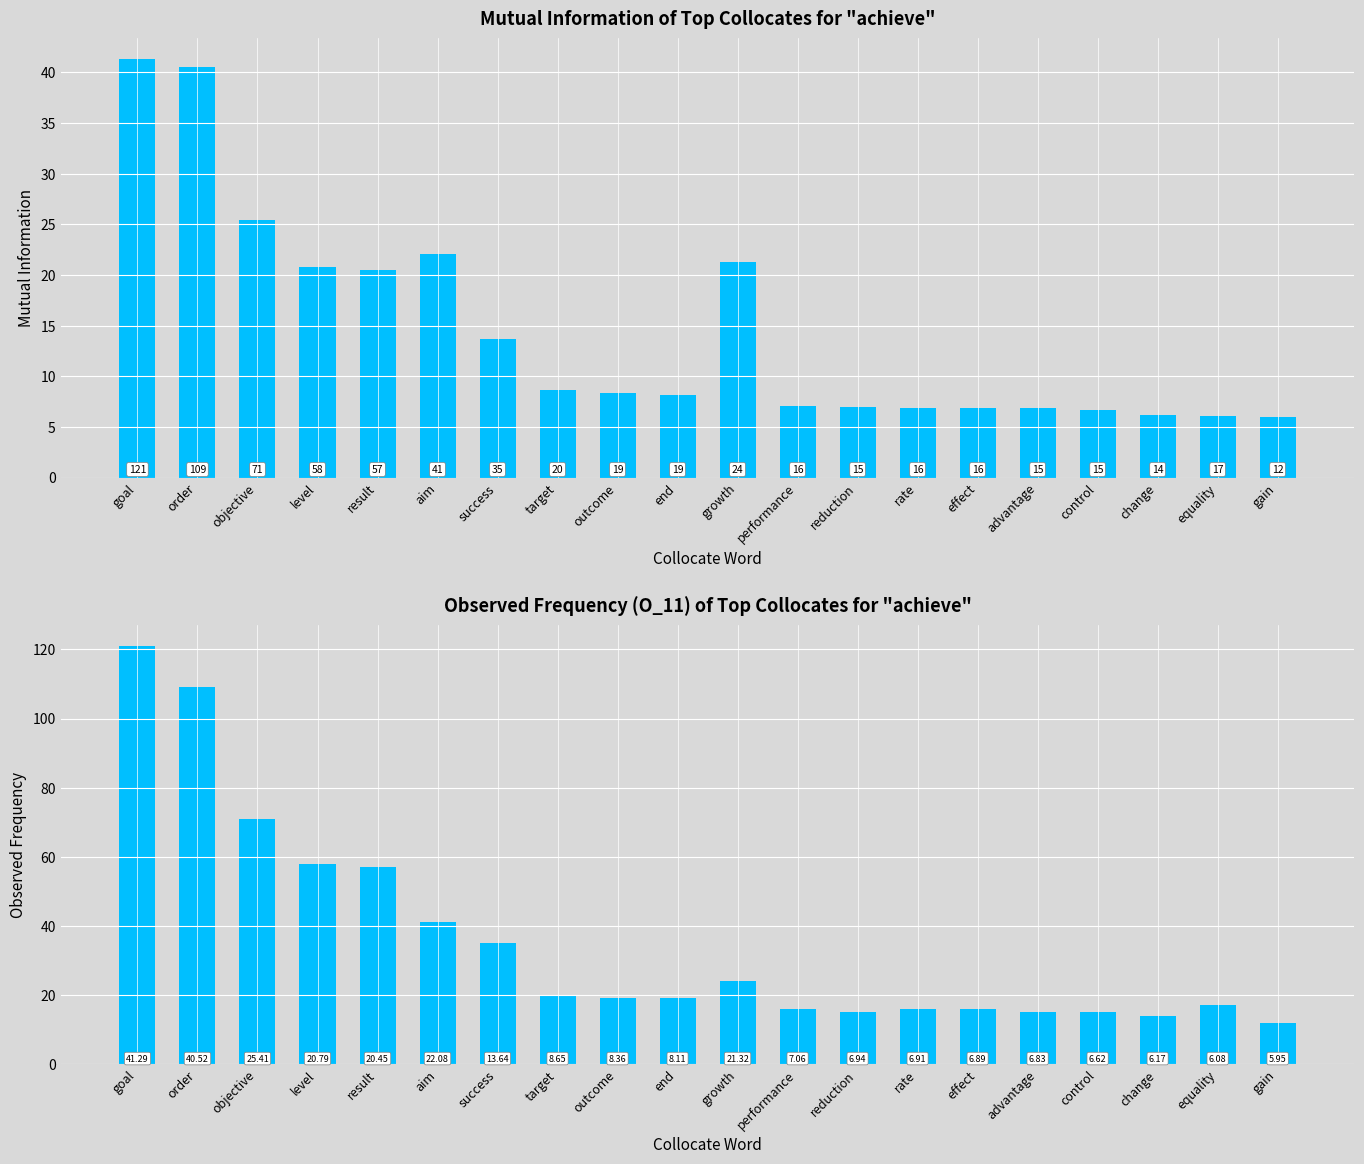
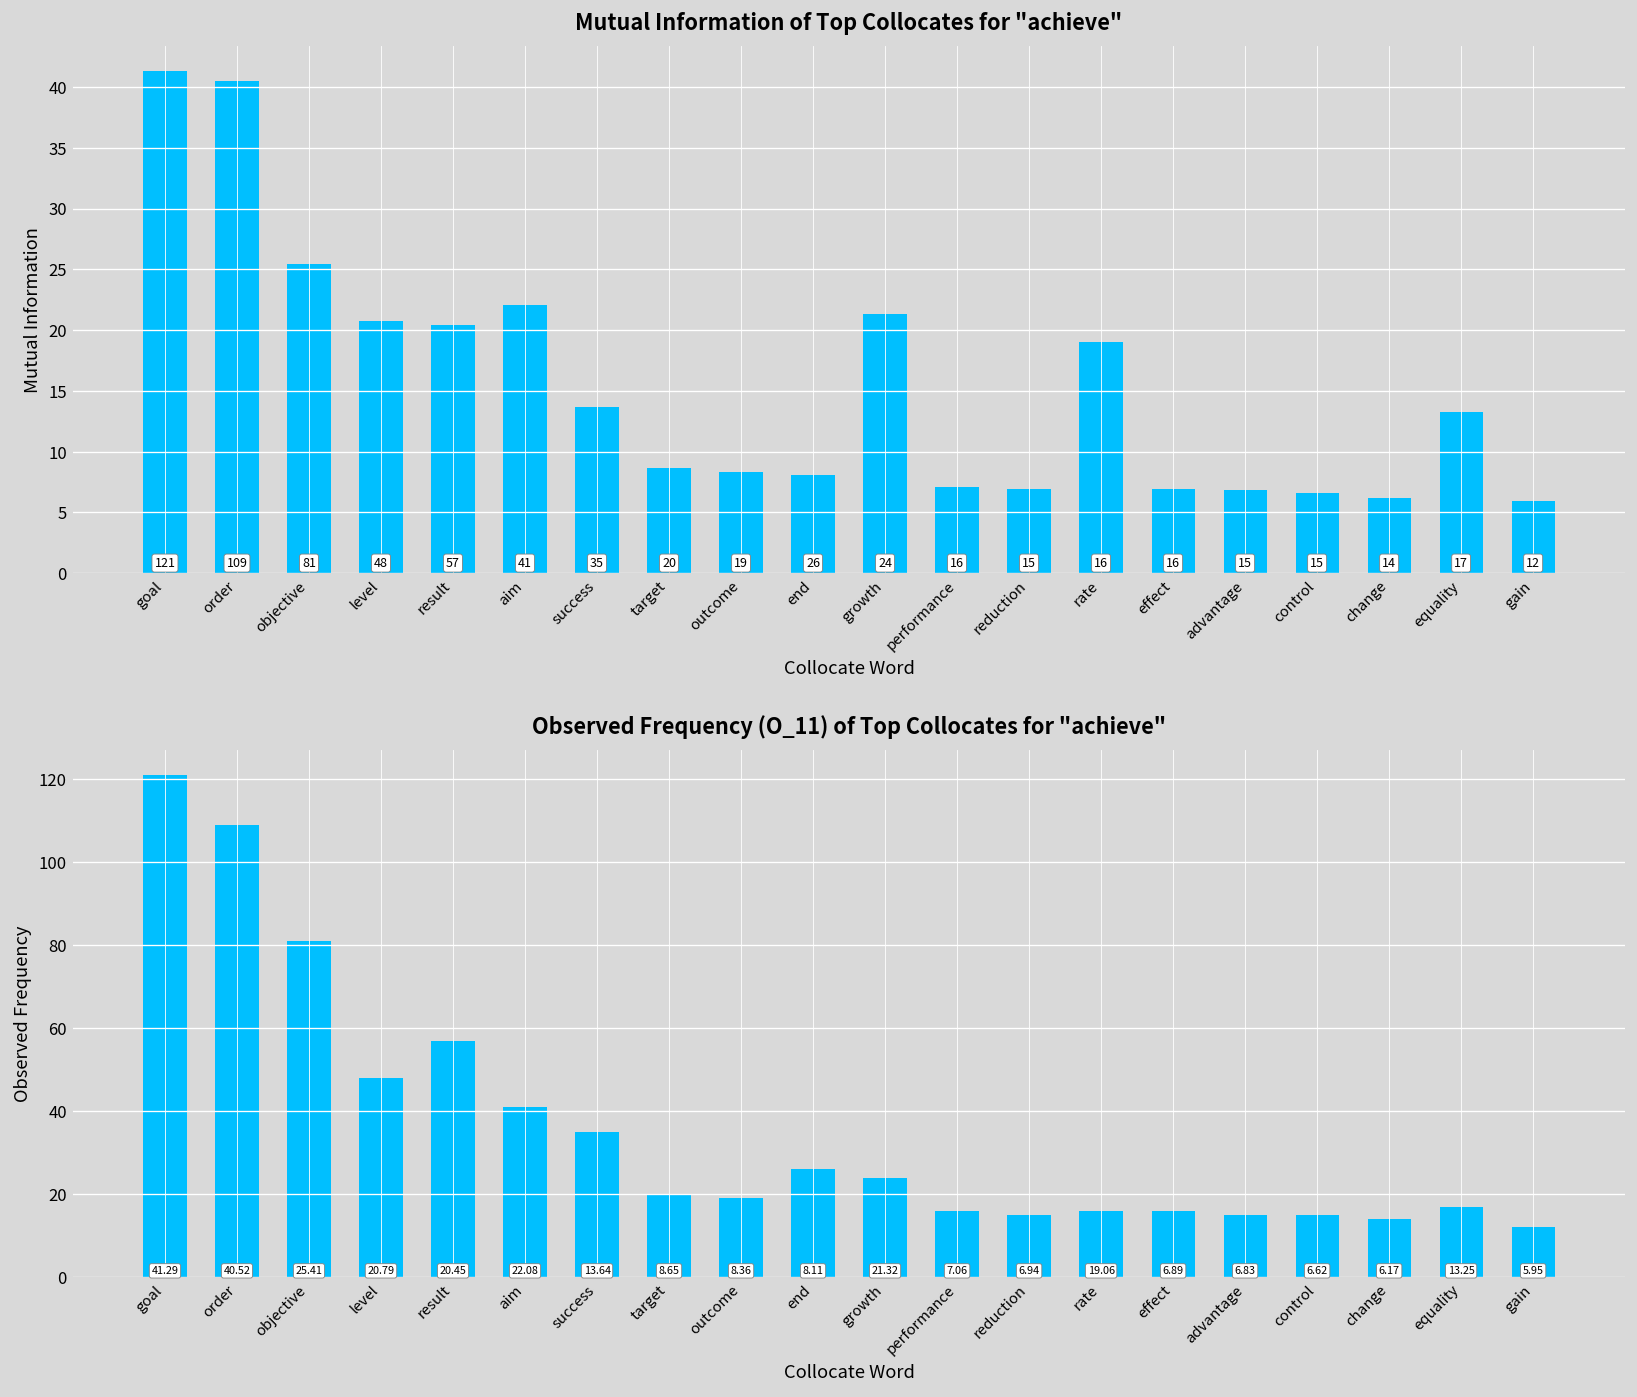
Mutual Information of Top Collocates for "achieve", rate: 6.91 -> 19.06
Mutual Information of Top Collocates for "achieve", equality: 6.08 -> 13.25
Observed Frequency (O_11) of Top Collocates for "achieve", objective: 71 -> 81
Observed Frequency (O_11) of Top Collocates for "achieve", level: 58 -> 48
Observed Frequency (O_11) of Top Collocates for "achieve", end: 19 -> 26
